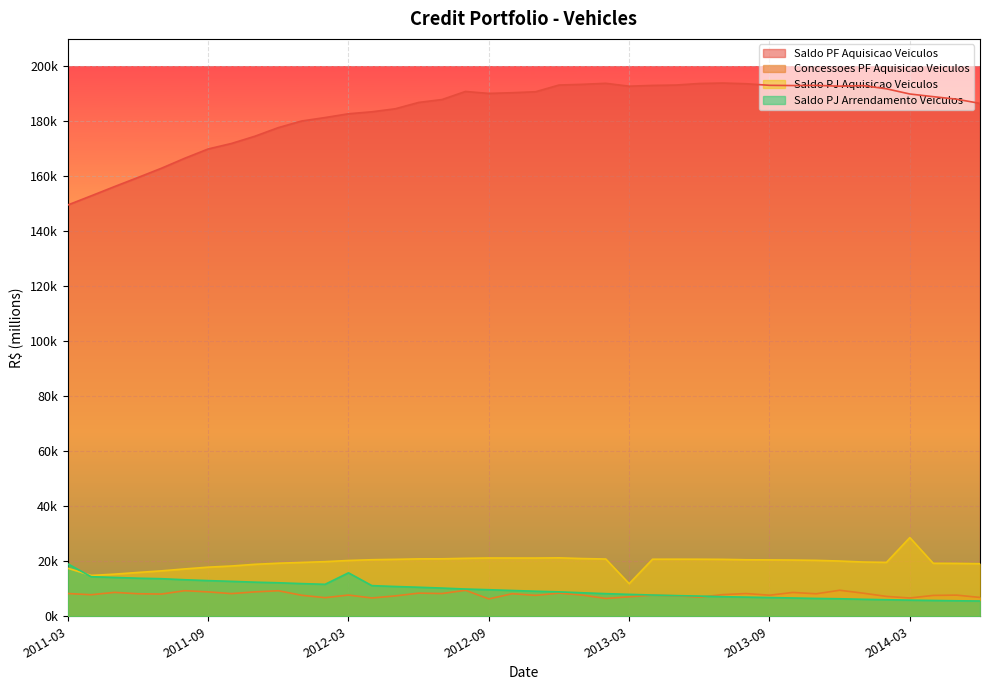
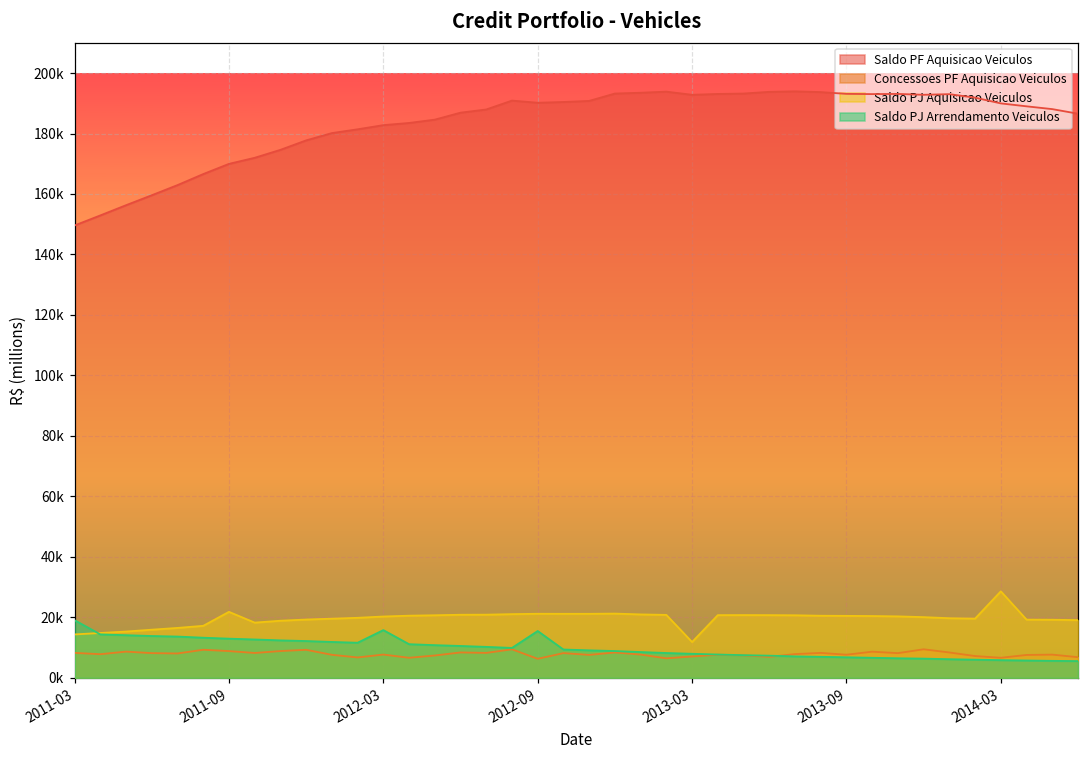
Saldo PJ Aquisicao Veiculos, 2011-03: 17000 -> 14000
Saldo PJ Aquisicao Veiculos, 2011-09: 18000 -> 22000
Saldo PJ Arrendamento Veiculos, 2012-09: 10000 -> 16000
